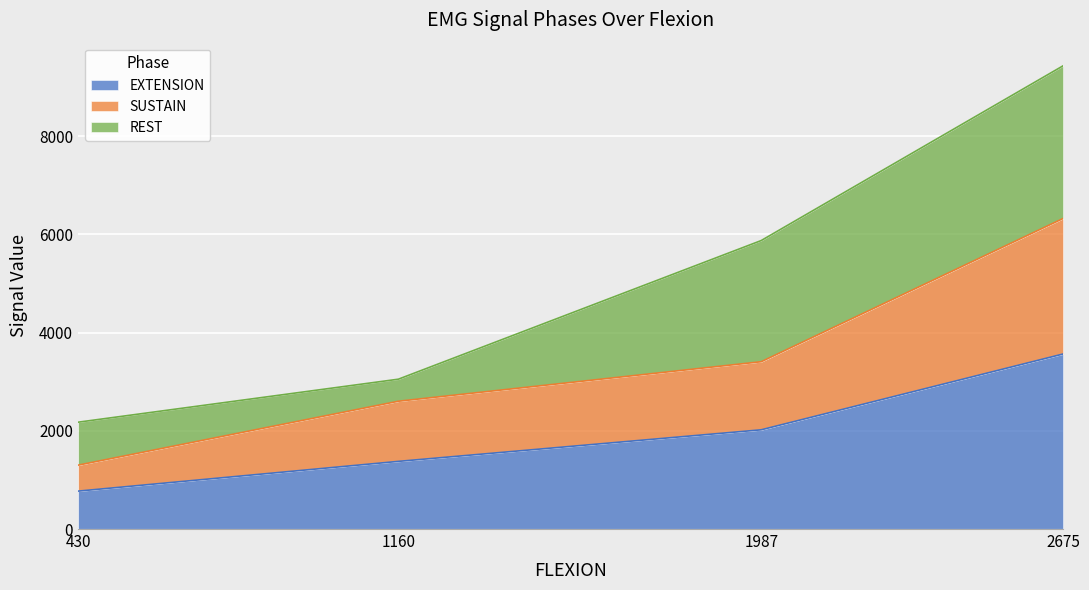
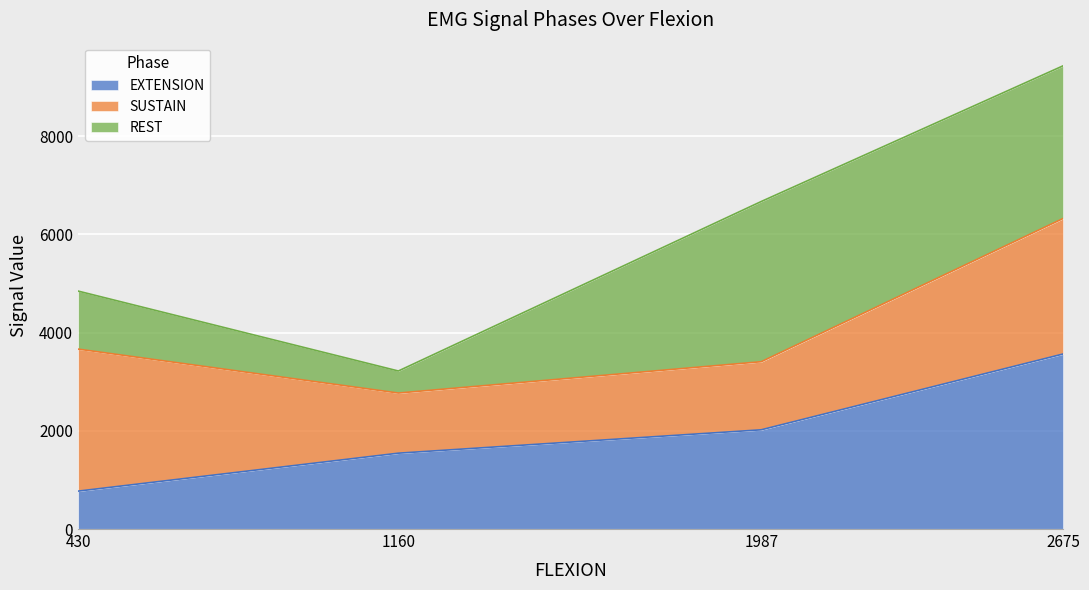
SUSTAIN, 430: 500 -> 2900
REST, 430: 900 -> 1200
EXTENSION, 1160: 1400 -> 1500
REST, 1987: 2500 -> 3300
